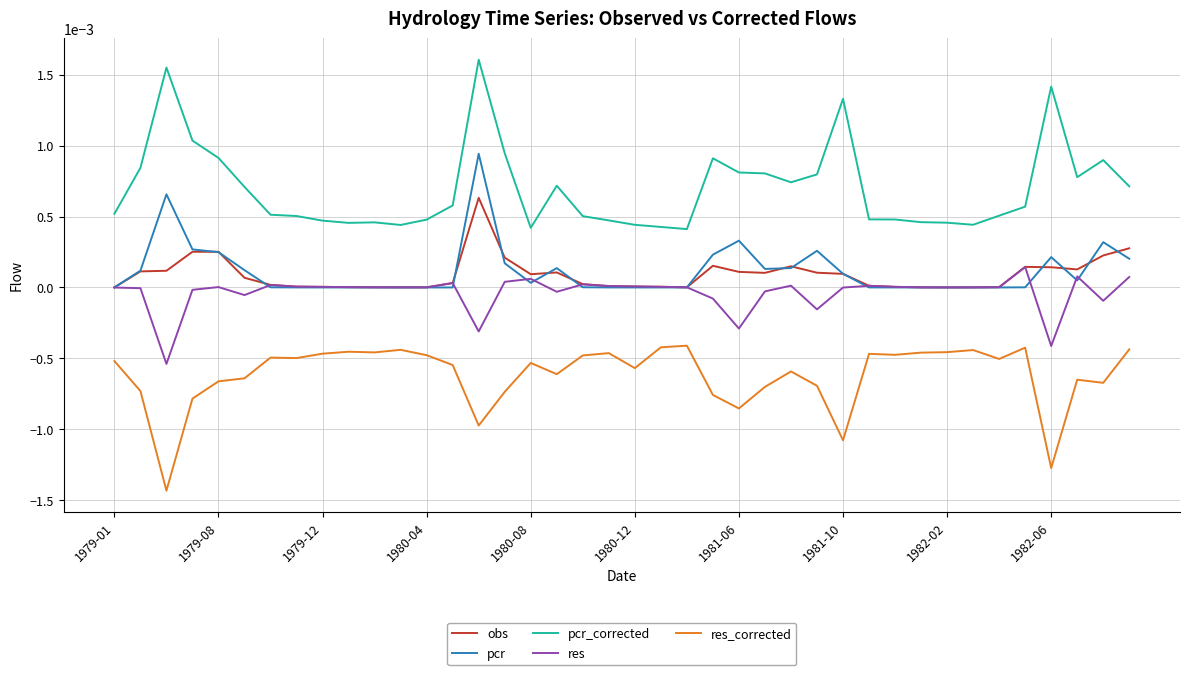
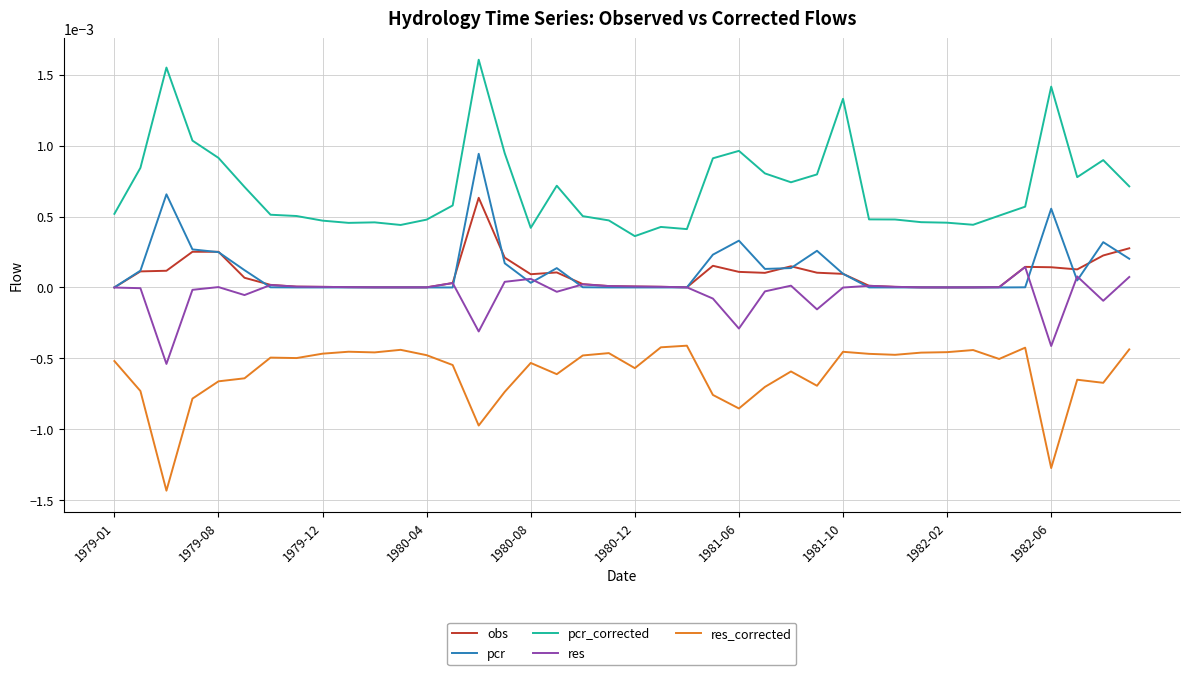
pcr_corrected, 1980-12: 0.00044 -> 0.00036
pcr_corrected, 1981-06: 0.00081 -> 0.00096
res_corrected, 1981-10: -0.00108 -> -0.00045
pcr, 1982-06: 0.00021 -> 0.00056
